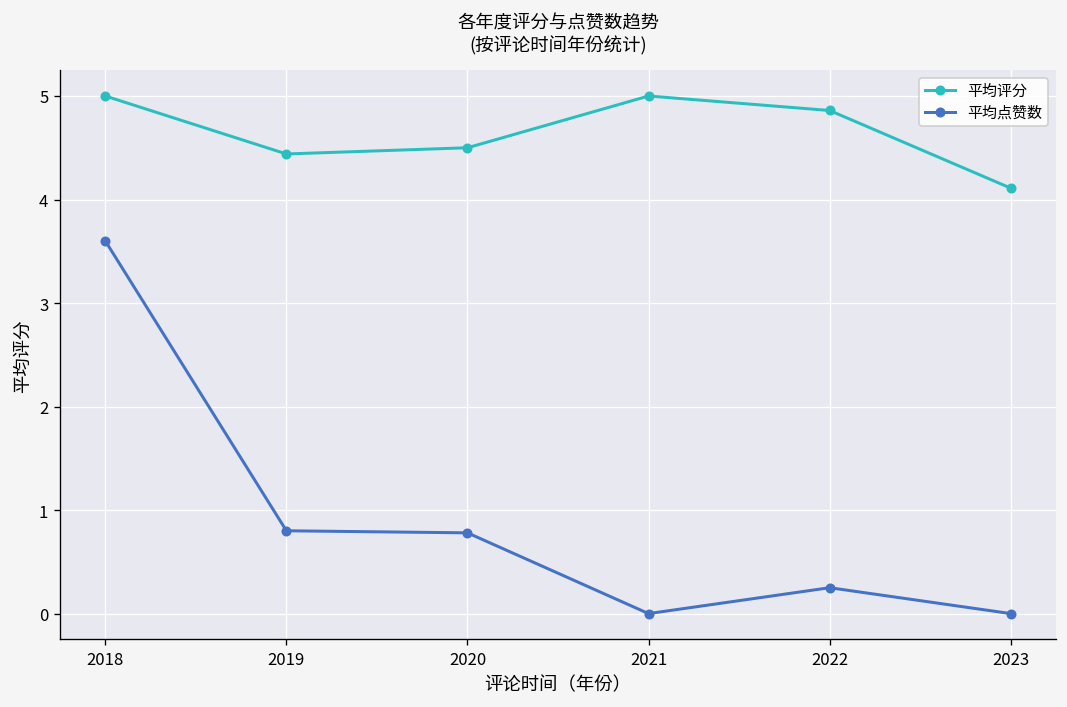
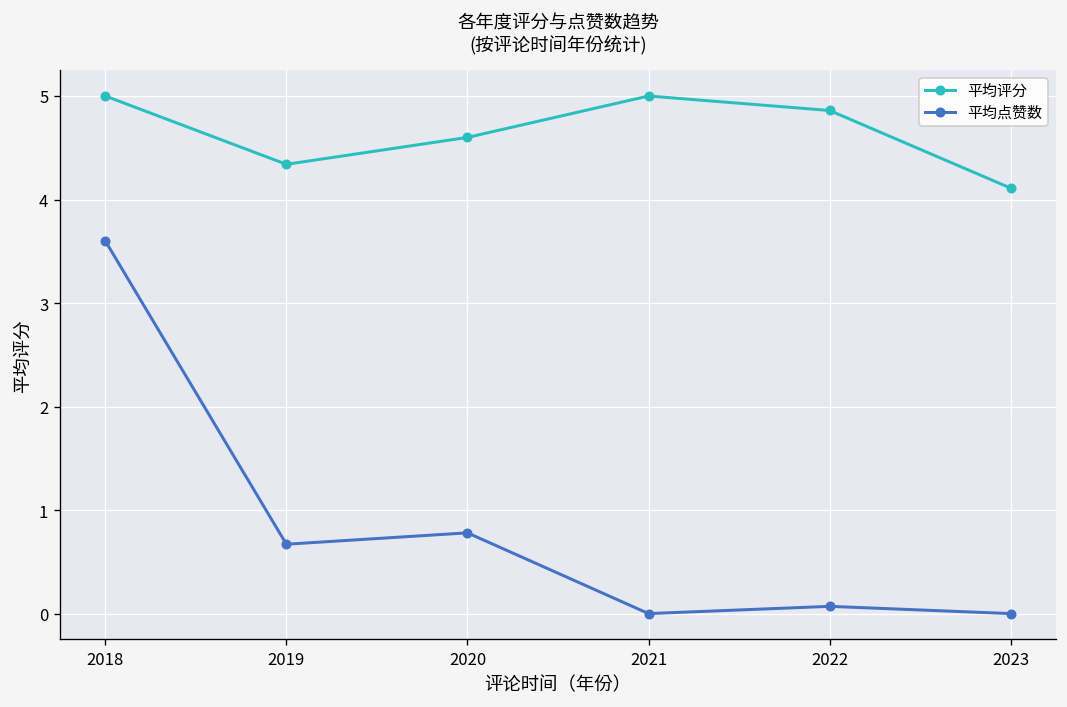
平均评分, 2019: 4.4 -> 4.3
平均点赞数, 2019: 0.8 -> 0.7
平均评分, 2020: 4.5 -> 4.6
平均点赞数, 2022: 0.3 -> 0.1
